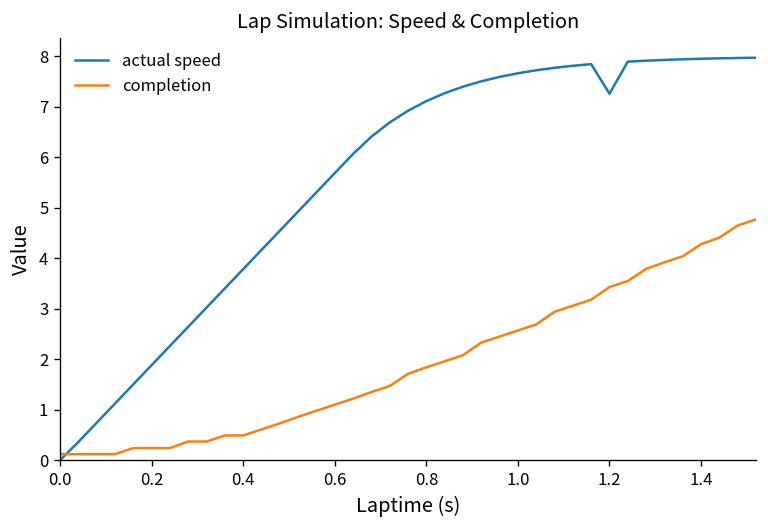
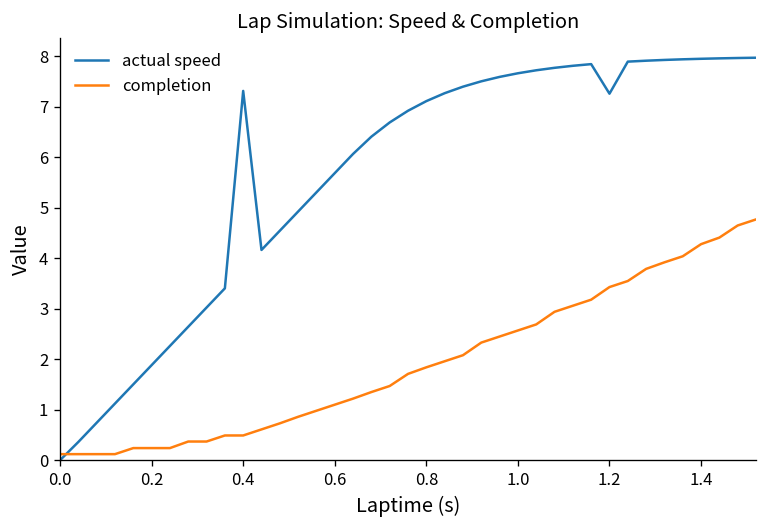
actual speed, 0.4: 3.8 -> 7.3
